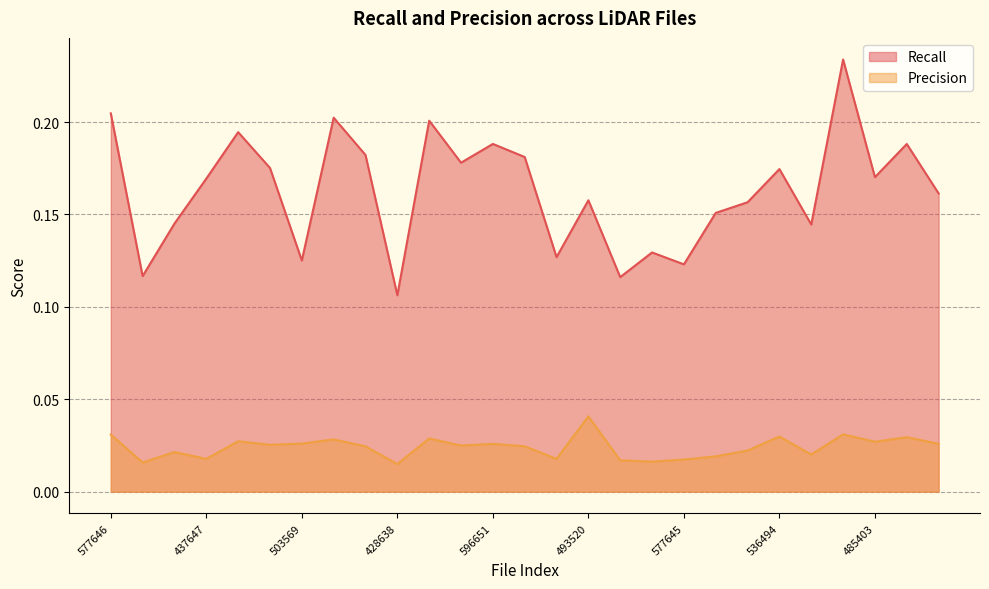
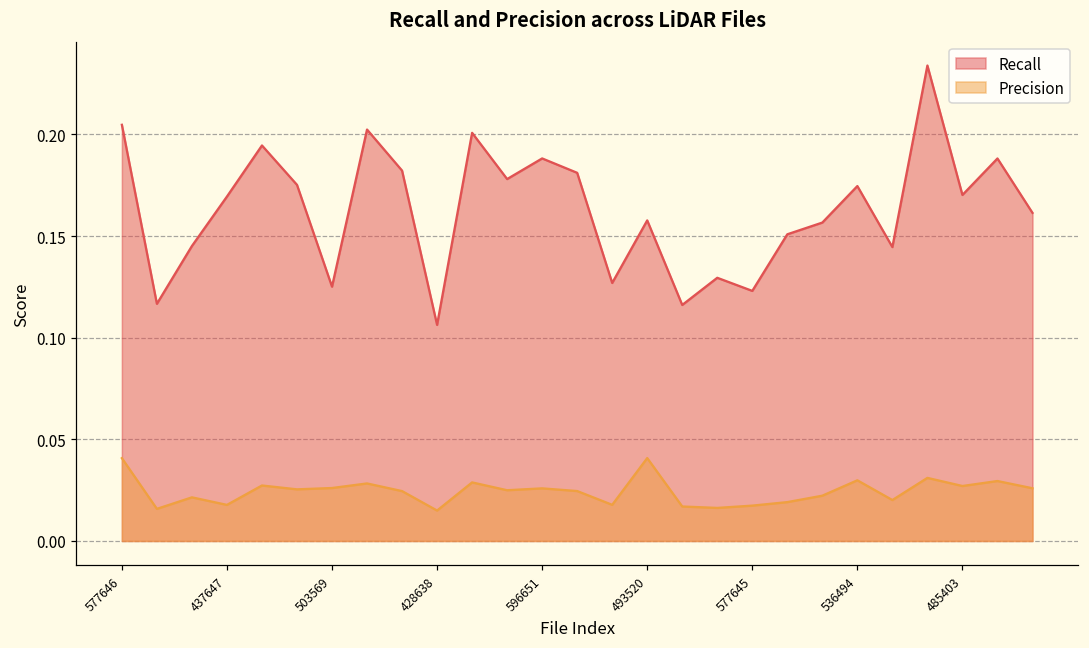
Precision, 577646: 0.031 -> 0.041
